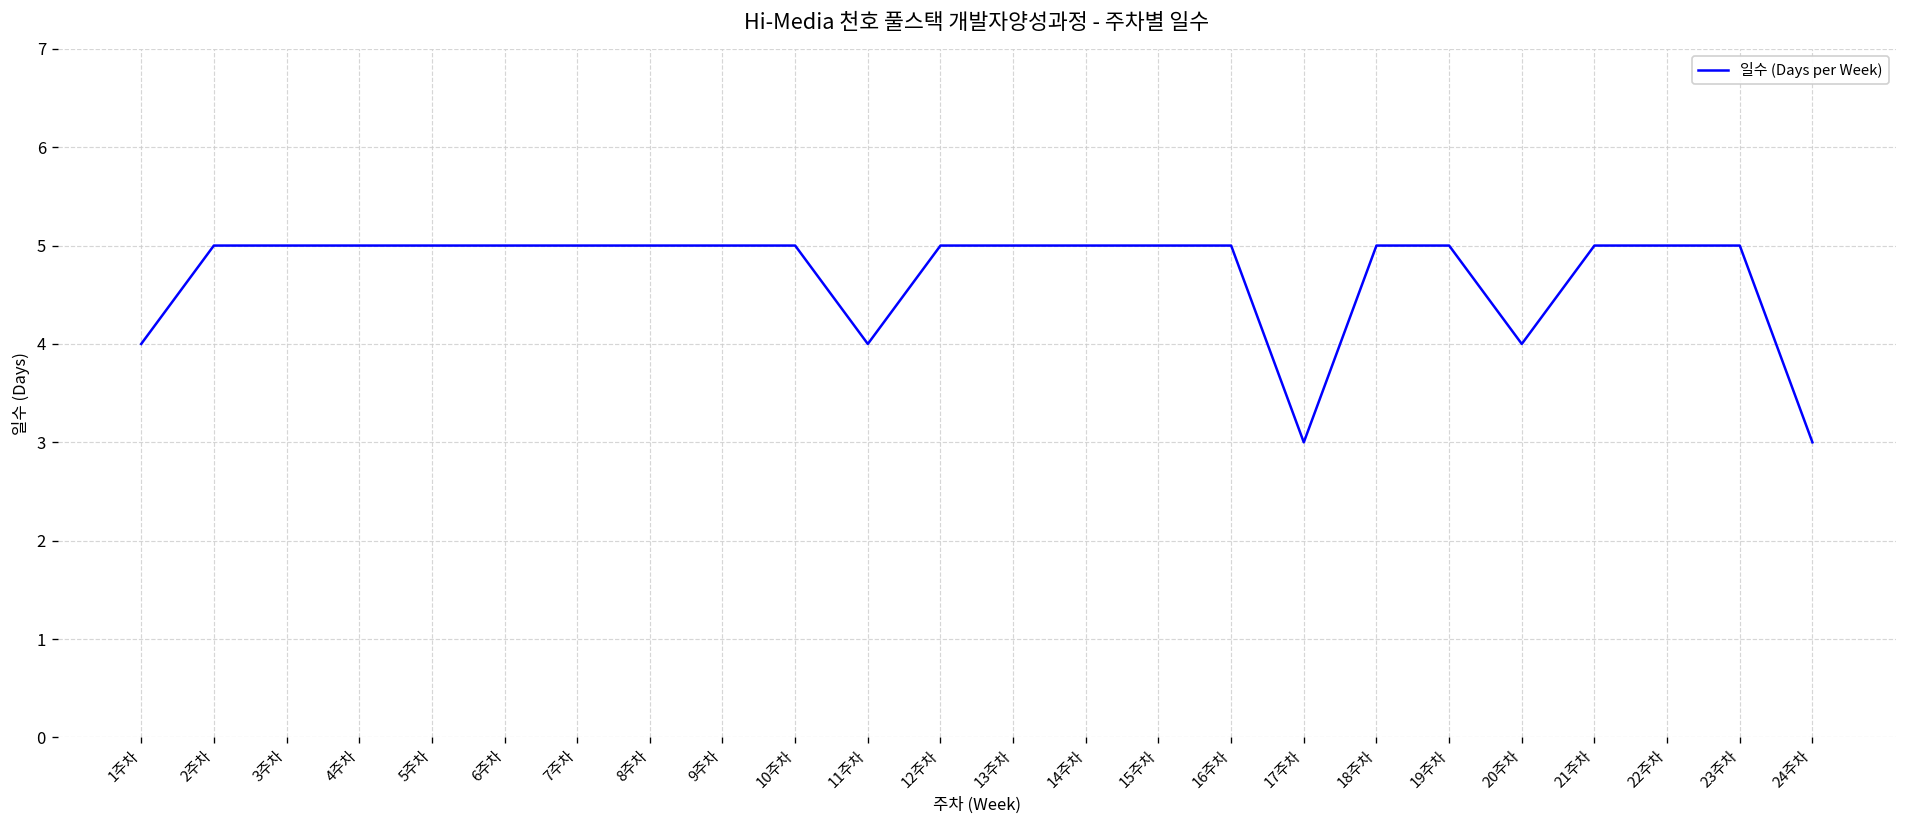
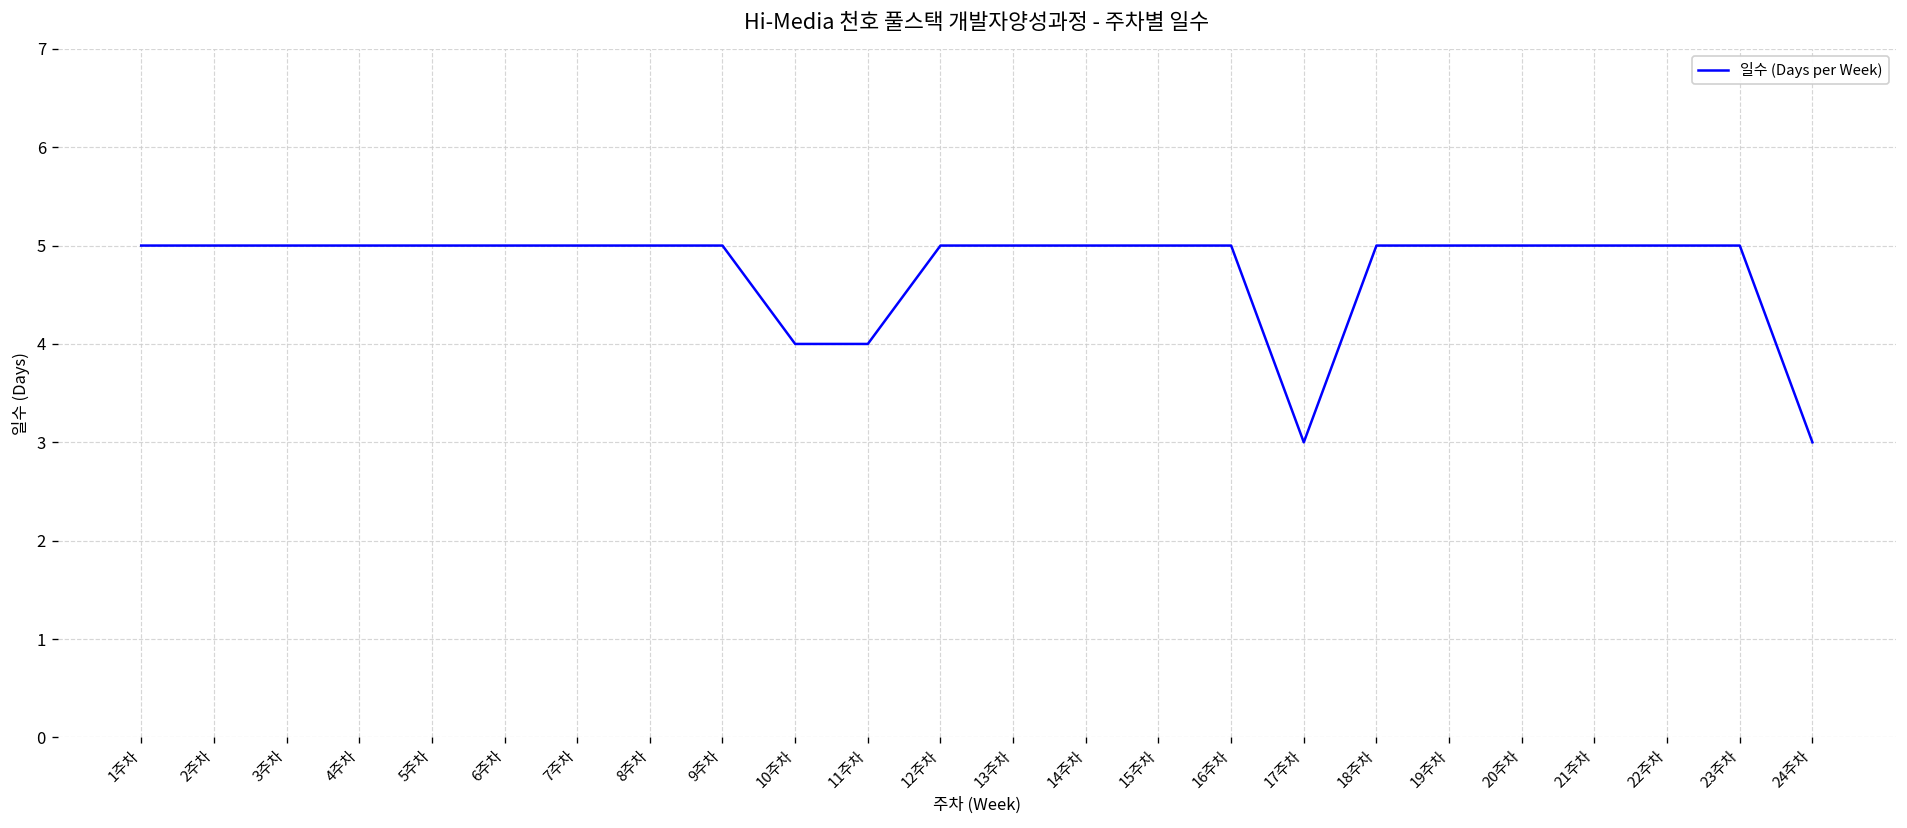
1주차: 4 -> 5
10주차: 5 -> 4
20주차: 4 -> 5
